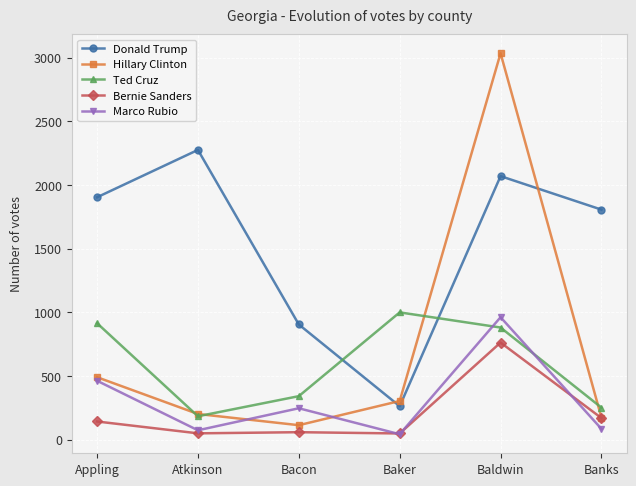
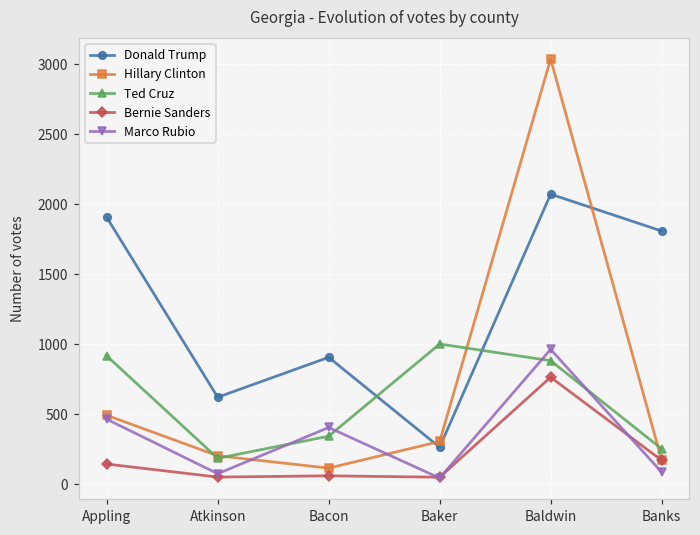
Donald Trump, Atkinson: 2280 -> 620
Marco Rubio, Bacon: 250 -> 400
